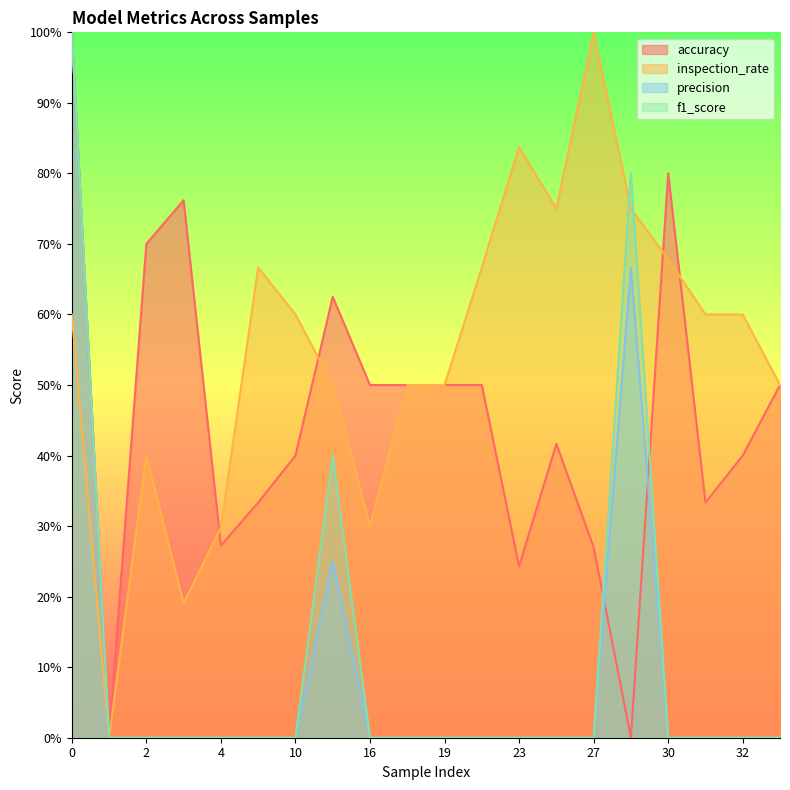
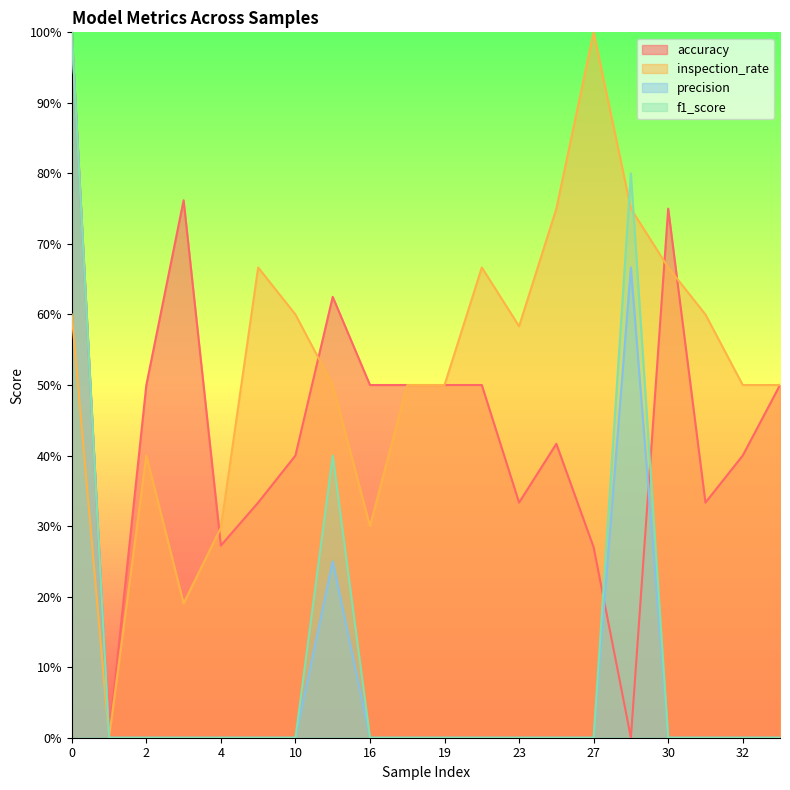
accuracy, 2: 70% -> 50%
accuracy, 23: 24% -> 33%
inspection_rate, 23: 84% -> 58%
accuracy, 30: 80% -> 75%
inspection_rate, 30: 68% -> 67%
inspection_rate, 32: 60% -> 50%
